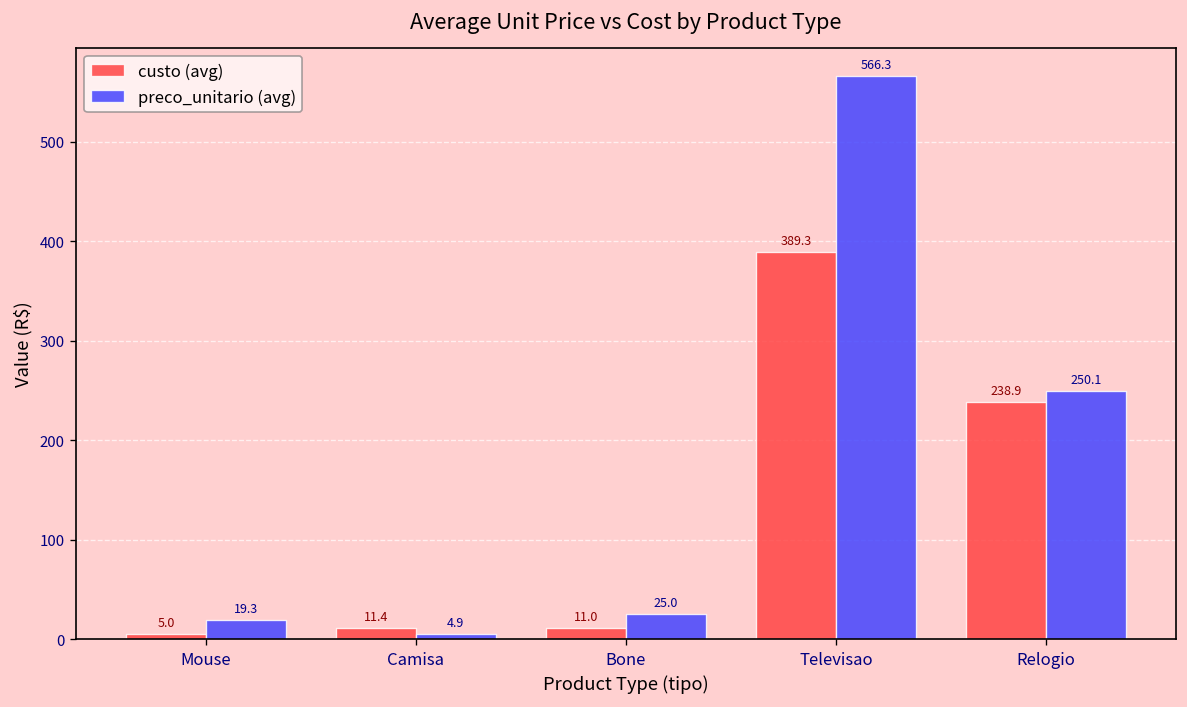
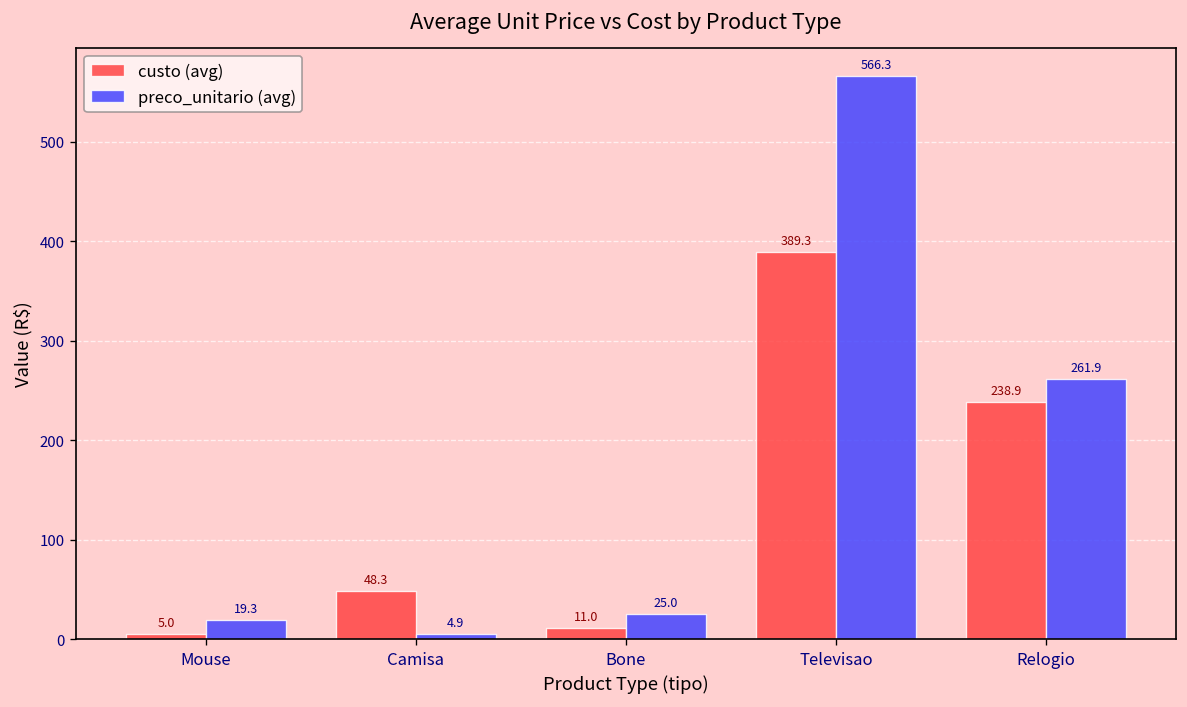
custo (avg), Camisa: 11.4 -> 48.3
preco_unitario (avg), Relogio: 250.1 -> 261.9
